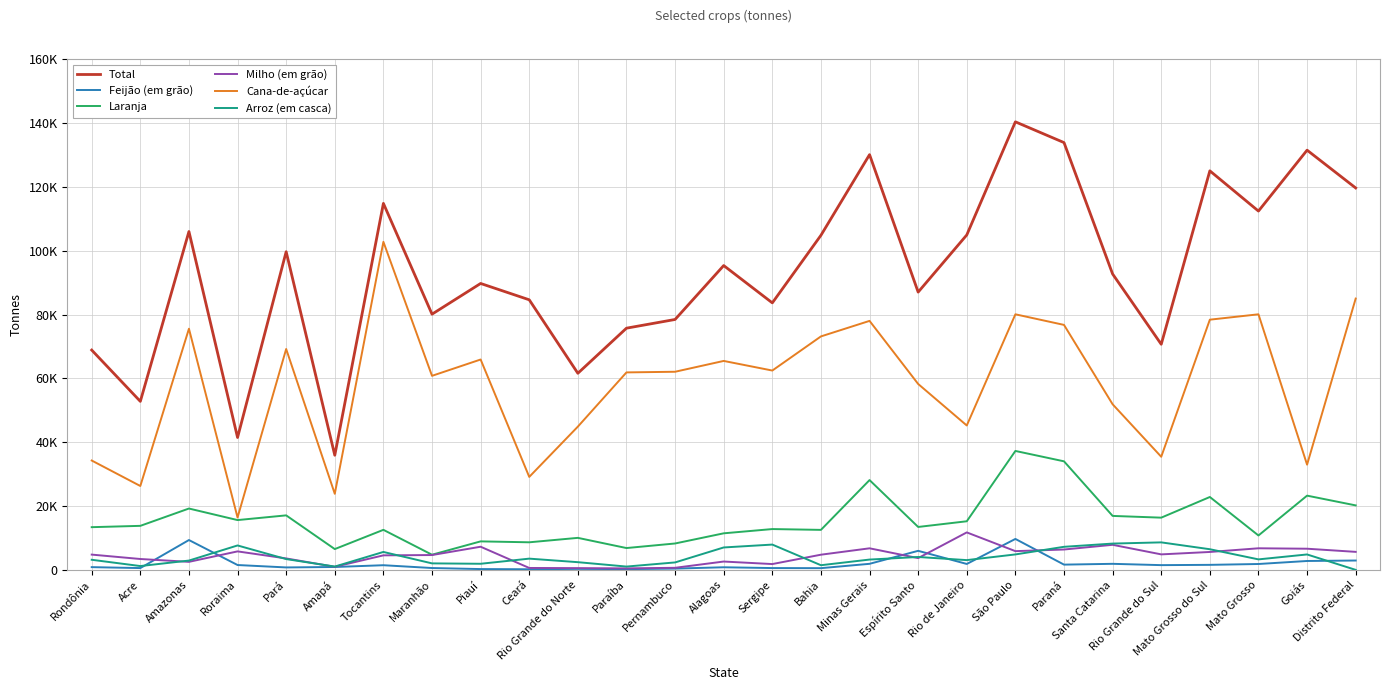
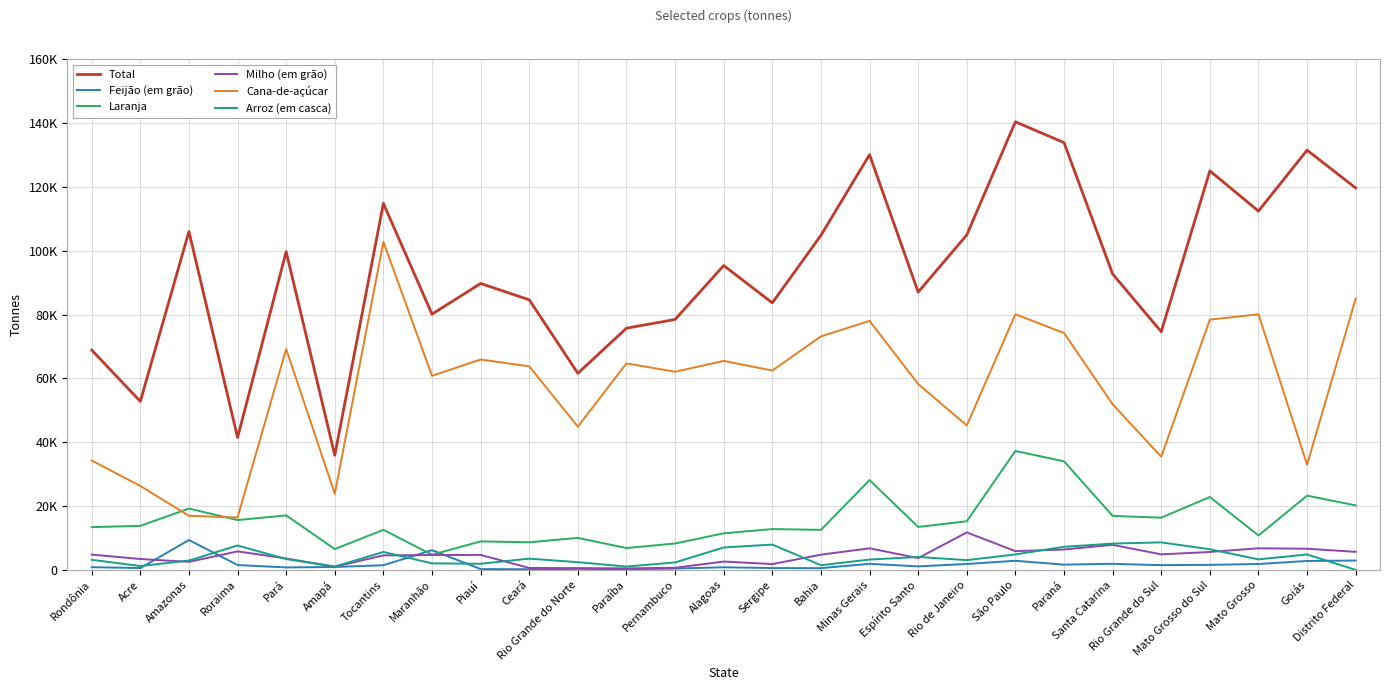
Cana-de-açúcar, Amazonas: 76000 -> 17000
Feijão (em grão), Maranhão: 1000 -> 6000
Milho (em grão), Piauí: 7000 -> 5000
Cana-de-açúcar, Ceará: 29000 -> 64000
Cana-de-açúcar, Paraíba: 62000 -> 65000
Feijão (em grão), Espírito Santo: 6000 -> 1000
Feijão (em grão), São Paulo: 10000 -> 3000
Cana-de-açúcar, Paraná: 77000 -> 74000
Total, Rio Grande do Sul: 71000 -> 75000
